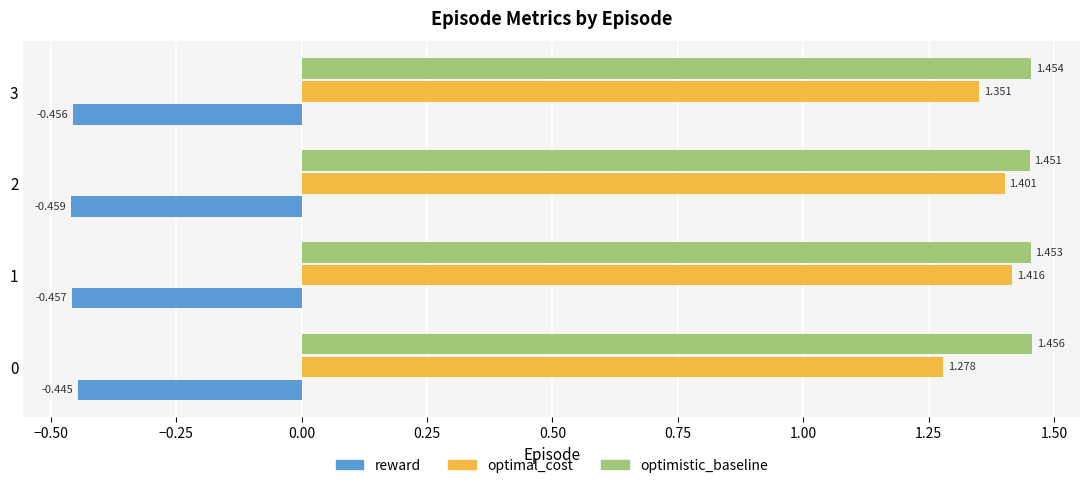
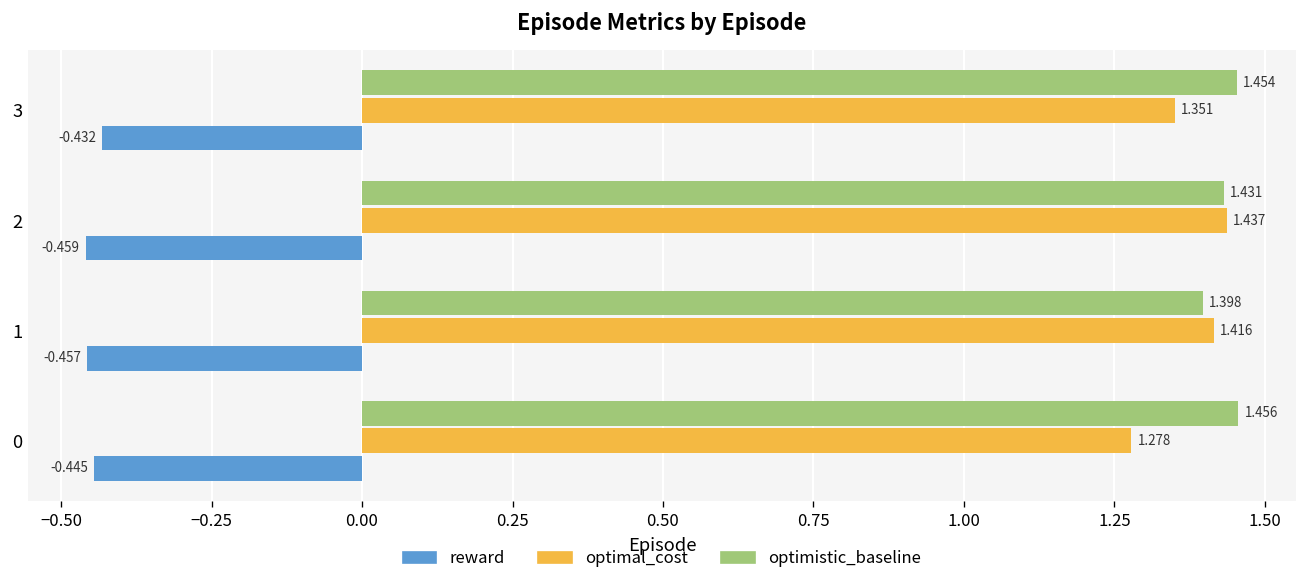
reward, 3: -0.456 -> -0.432
optimistic_baseline, 2: 1.451 -> 1.431
optimal_cost, 2: 1.401 -> 1.437
optimistic_baseline, 1: 1.453 -> 1.398
